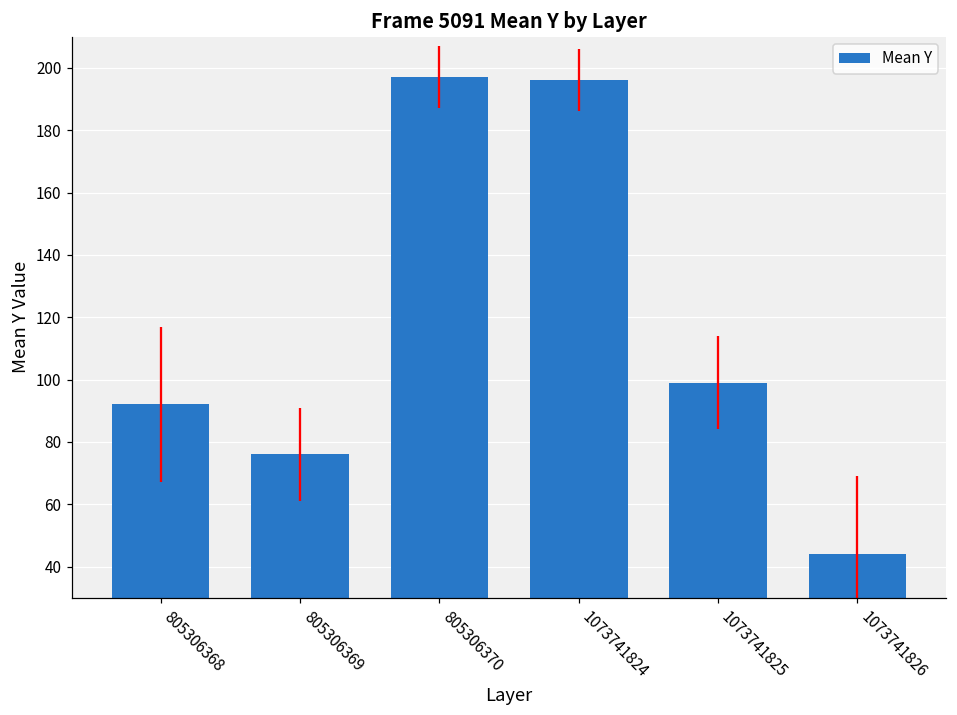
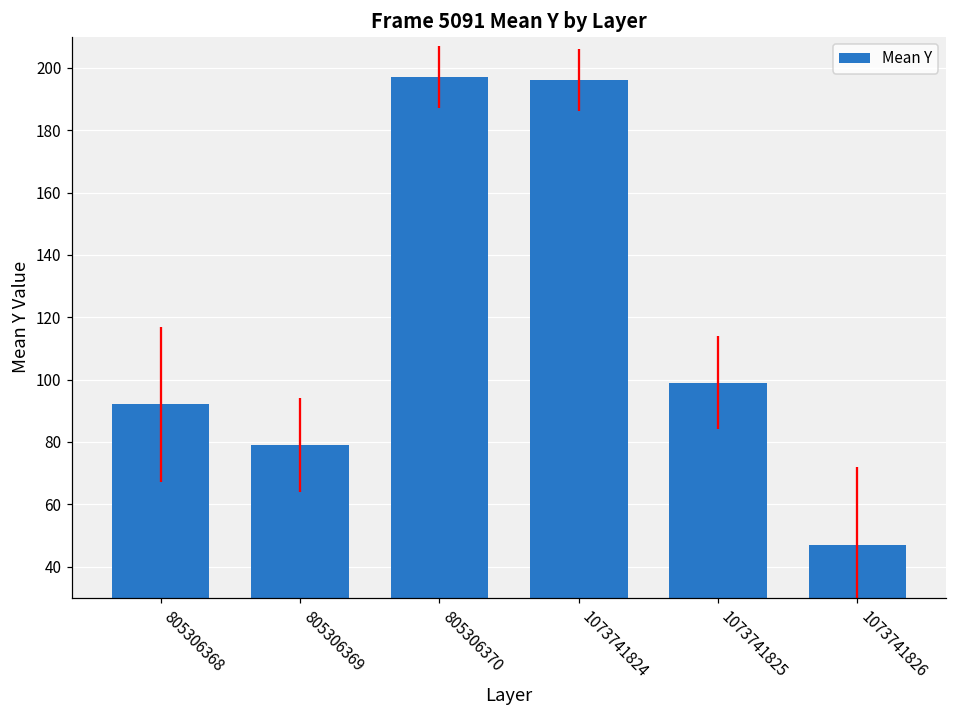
805306369: 76 -> 79
1073741826: 44 -> 47
